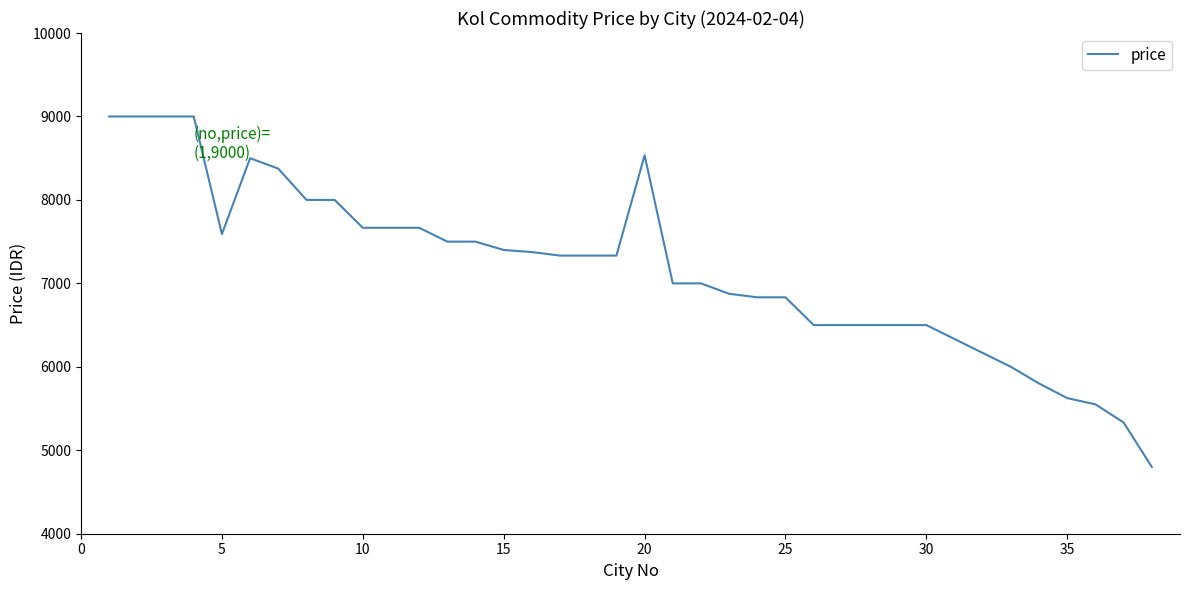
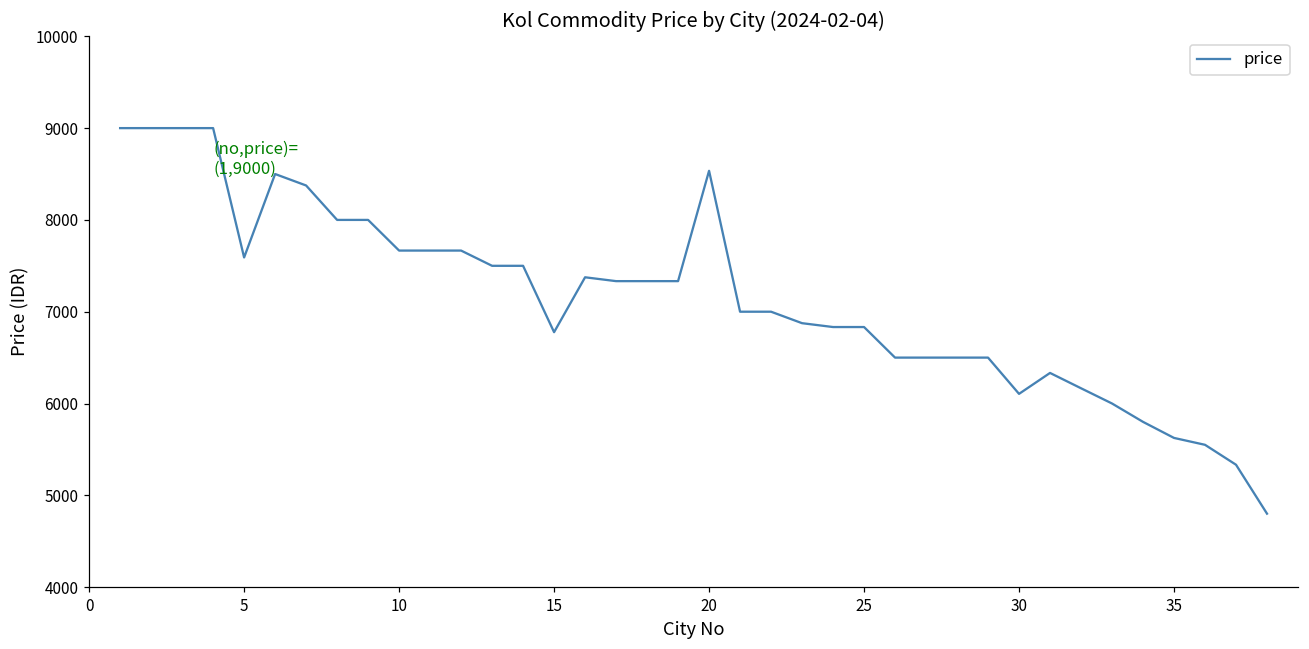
15: 7400 -> 6800
30: 6500 -> 6100
